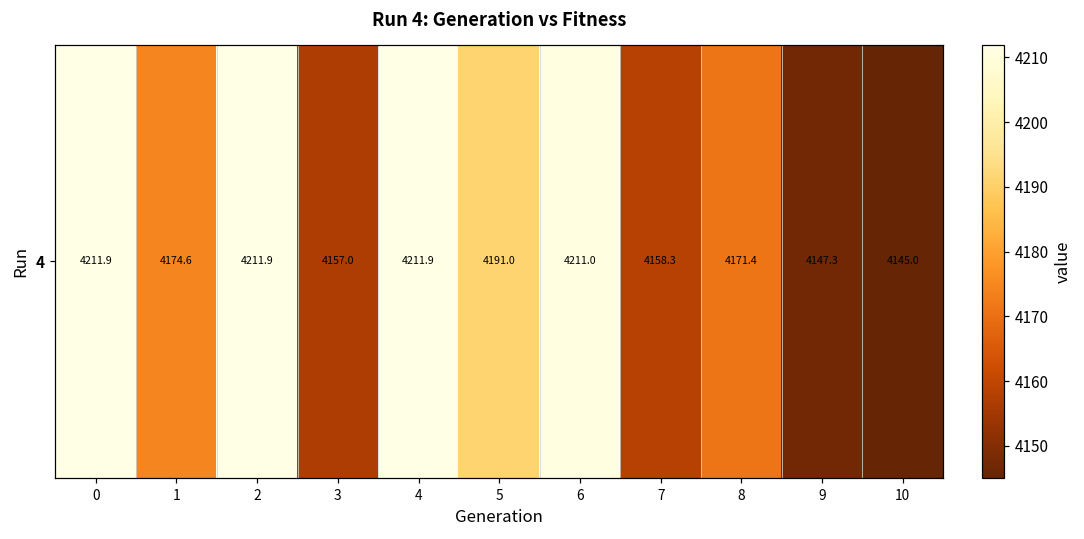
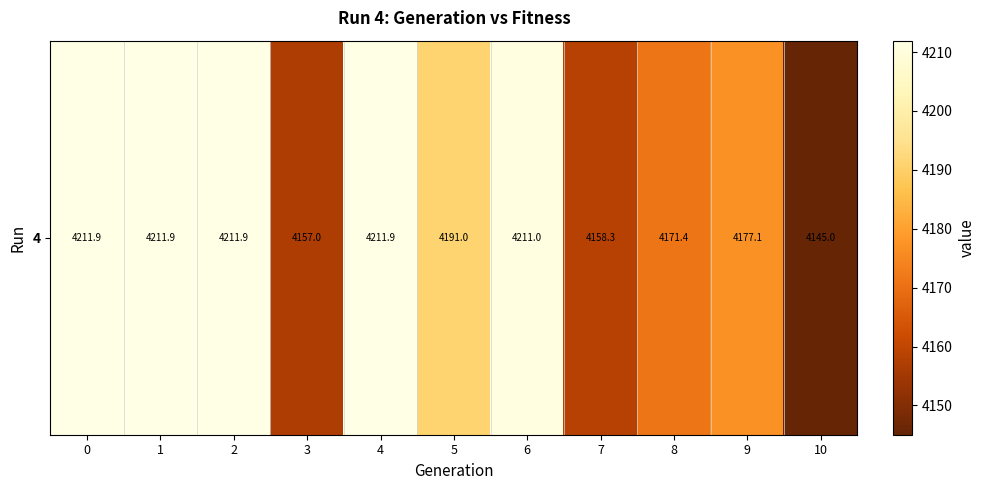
4, 1: 4174.6 -> 4211.9
4, 9: 4147.3 -> 4177.1
